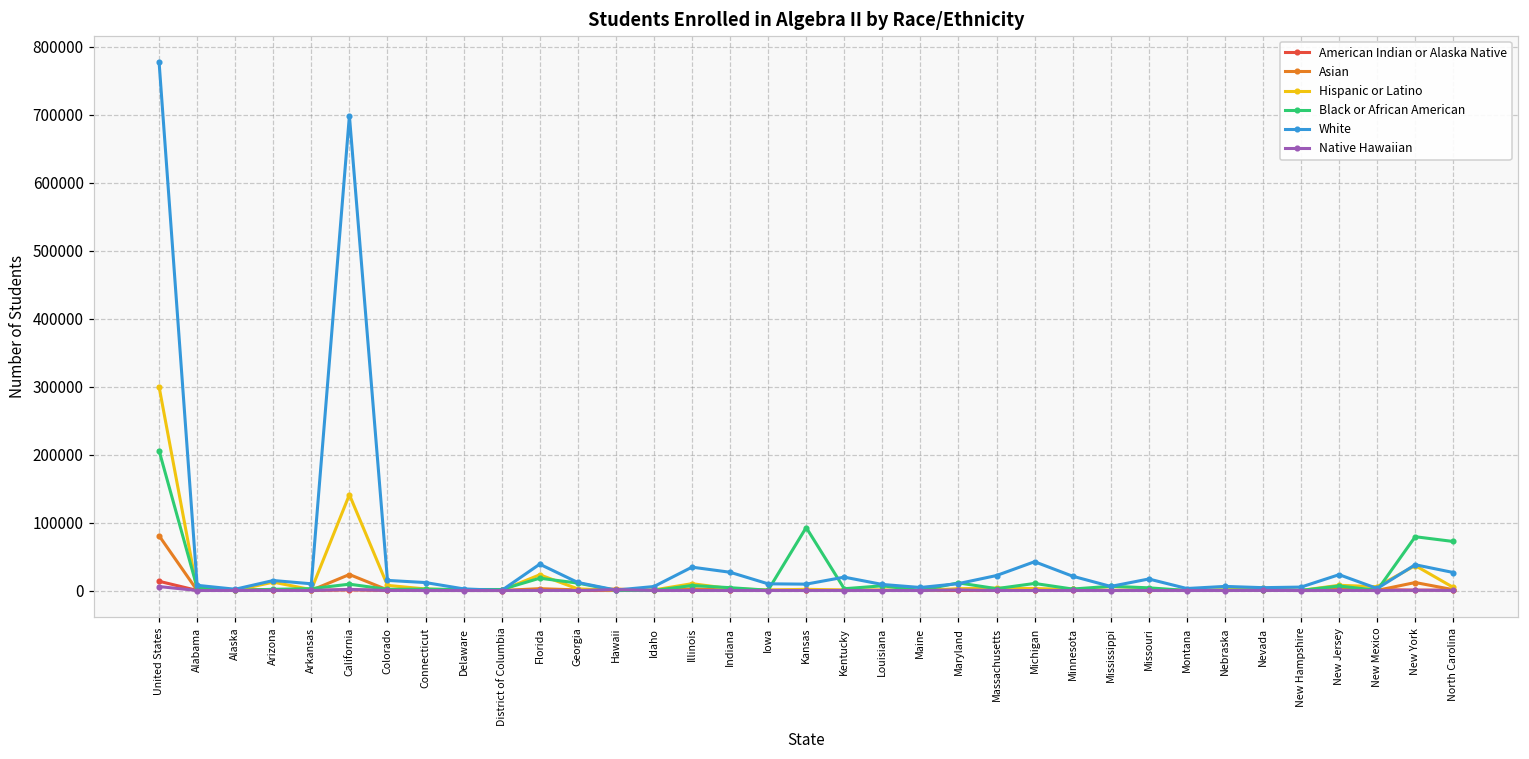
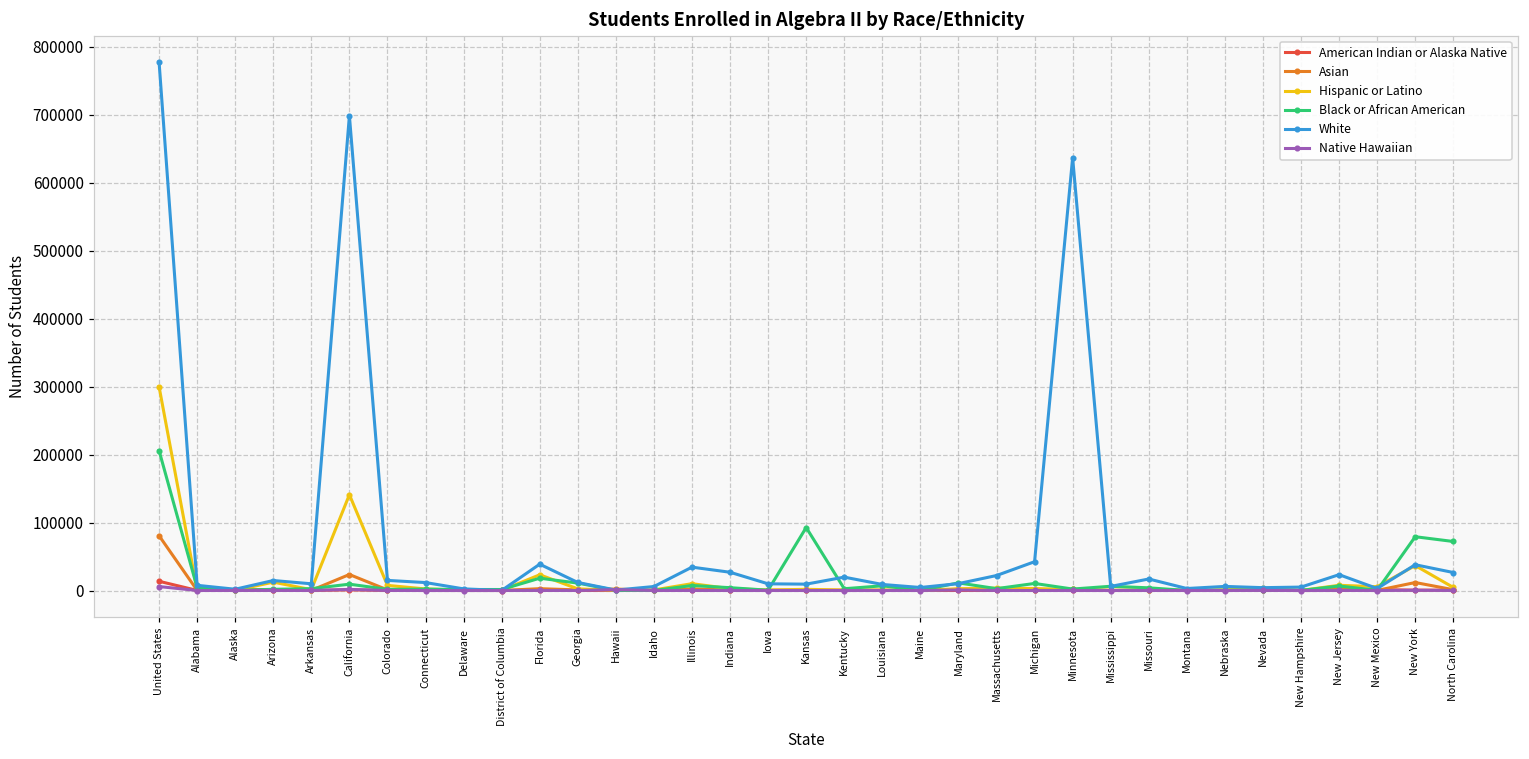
White, Minnesota: 20000 -> 640000
